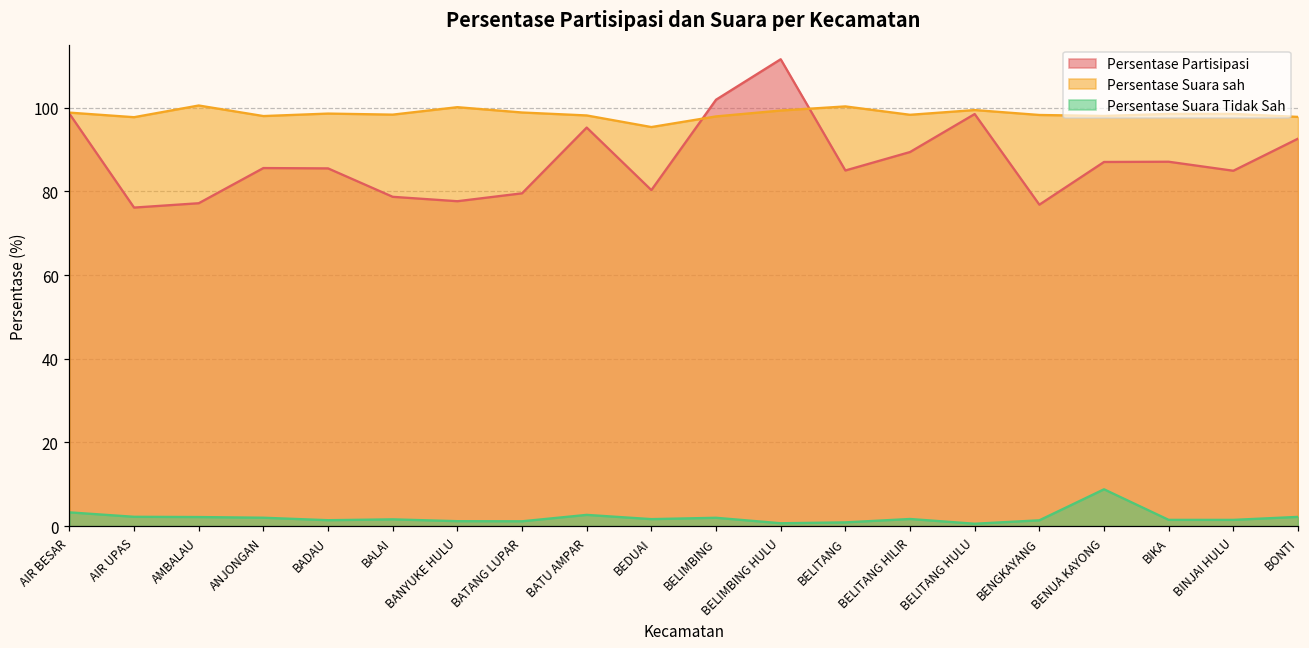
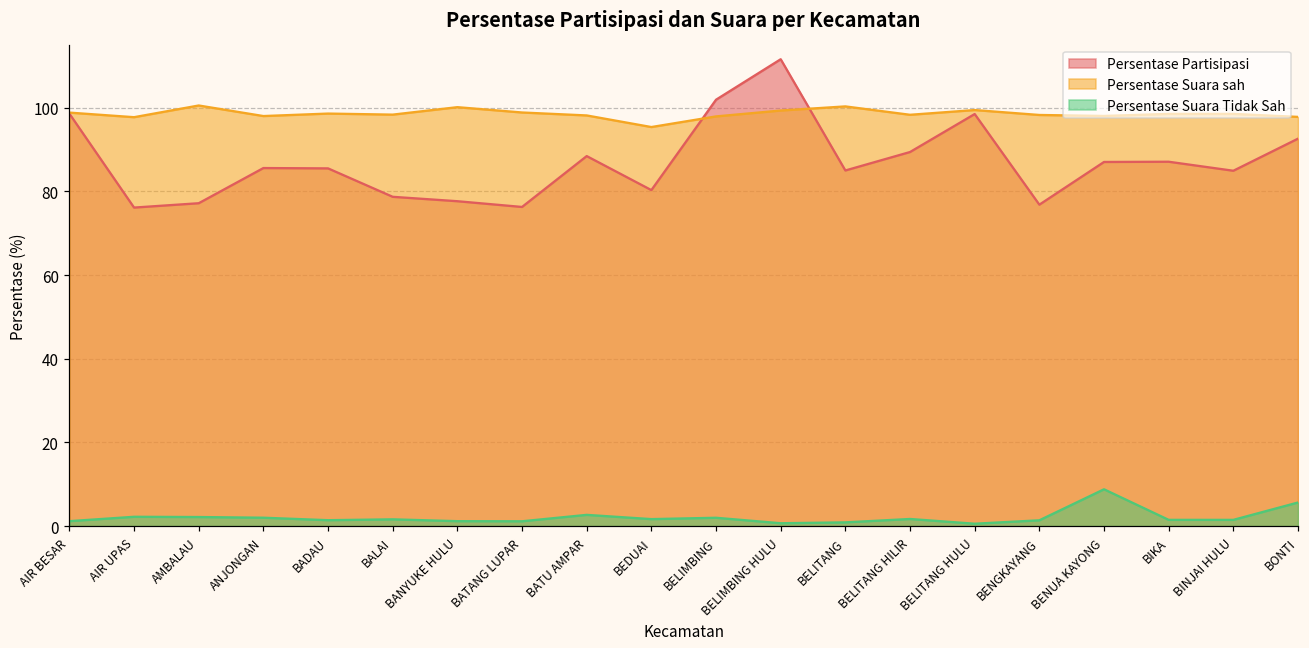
Persentase Suara Tidak Sah, AIR BESAR: 3 -> 1
Persentase Partisipasi, BATANG LUPAR: 80 -> 76
Persentase Partisipasi, BATU AMPAR: 95 -> 88
Persentase Suara Tidak Sah, BONTI: 2 -> 6
